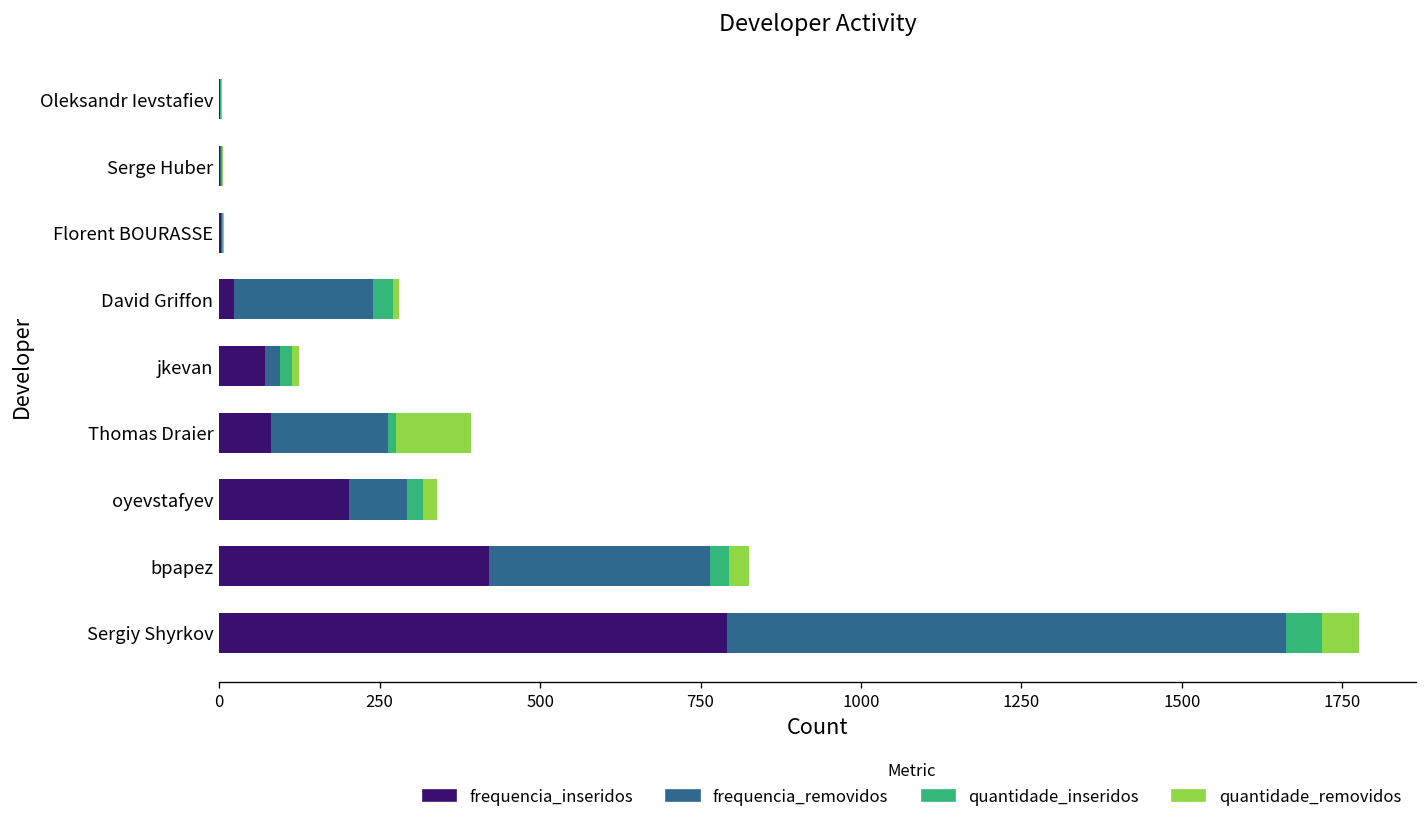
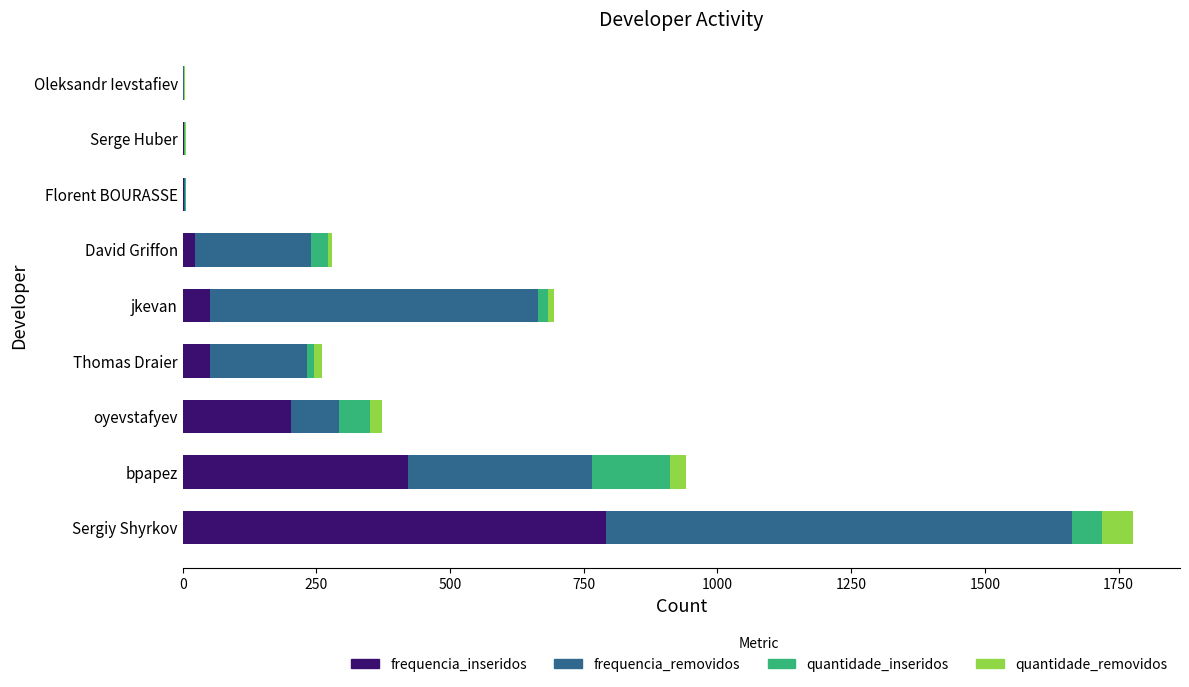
frequencia_inseridos, jkevan: 70 -> 50
frequencia_removidos, jkevan: 20 -> 610
frequencia_inseridos, Thomas Draier: 80 -> 50
quantidade_removidos, Thomas Draier: 120 -> 20
quantidade_inseridos, oyevstafyev: 20 -> 60
quantidade_inseridos, bpapez: 30 -> 150
